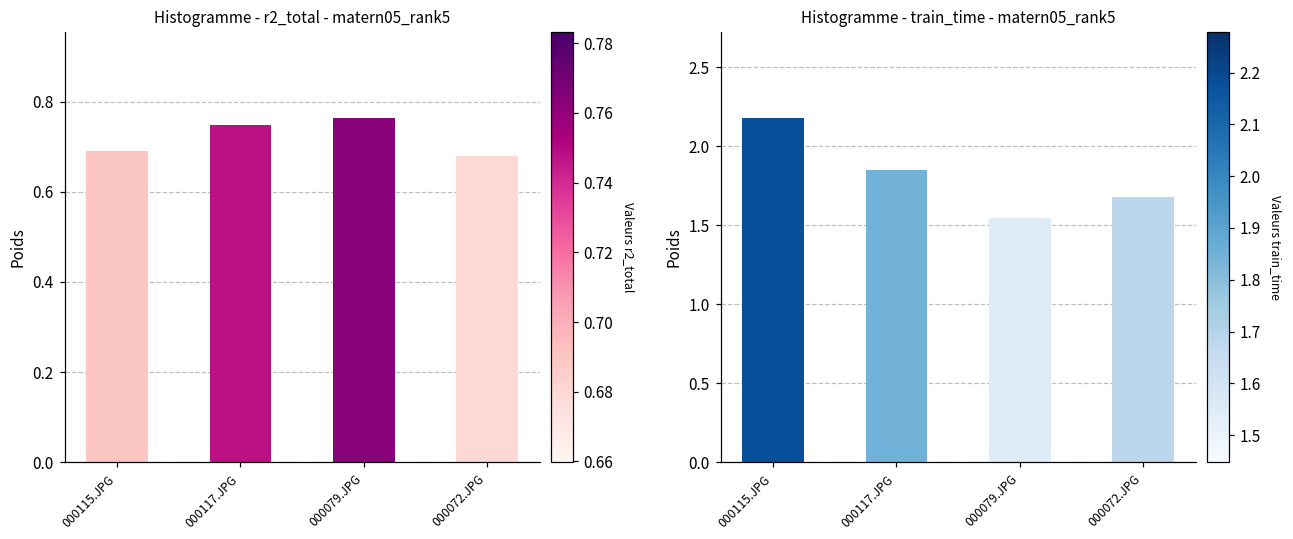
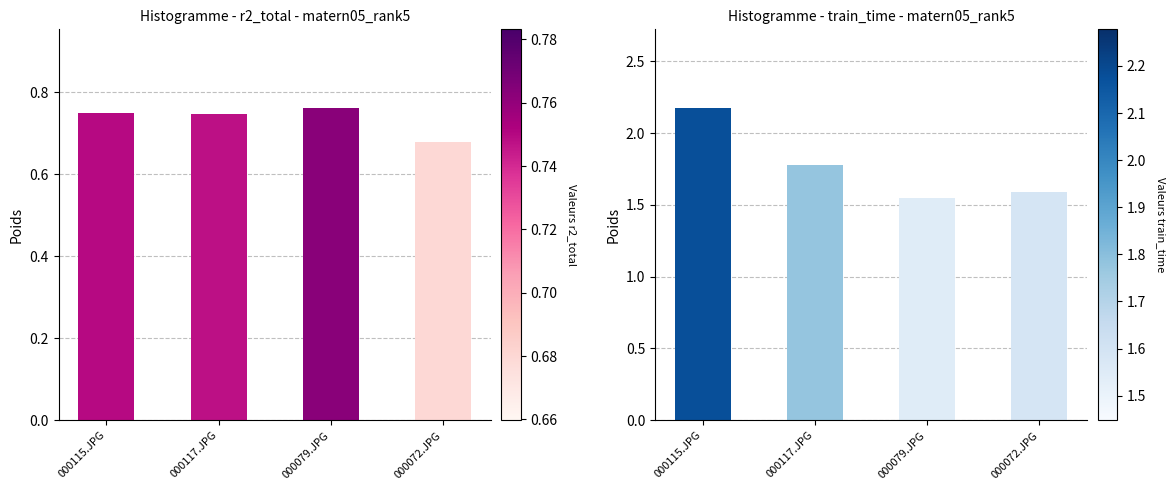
Histogramme - r2_total - matern05_rank5, 000115.JPG: 0.69 -> 0.75
Histogramme - train_time - matern05_rank5, 000117.JPG: 1.85 -> 1.78
Histogramme - train_time - matern05_rank5, 000072.JPG: 1.68 -> 1.59
